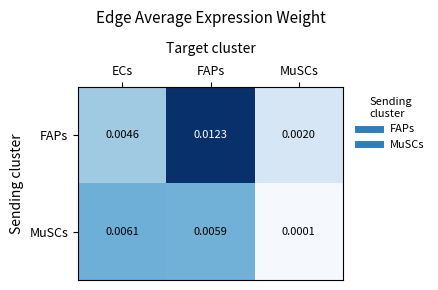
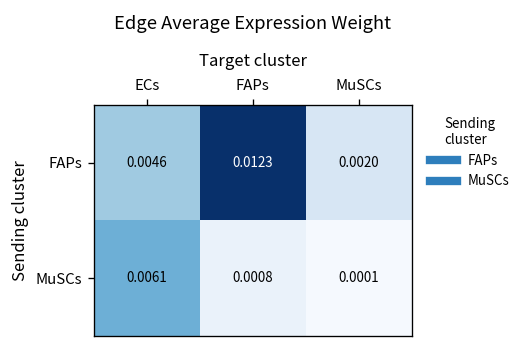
MuSCs, FAPs: 0.0059 -> 0.0008
